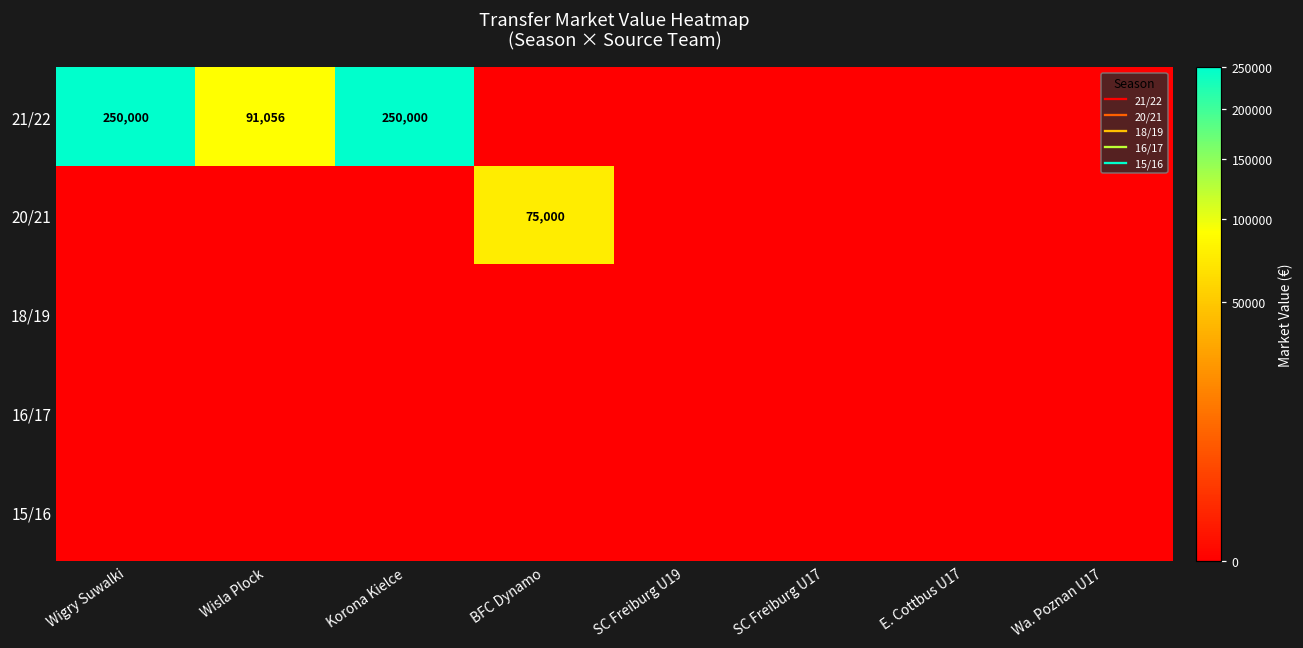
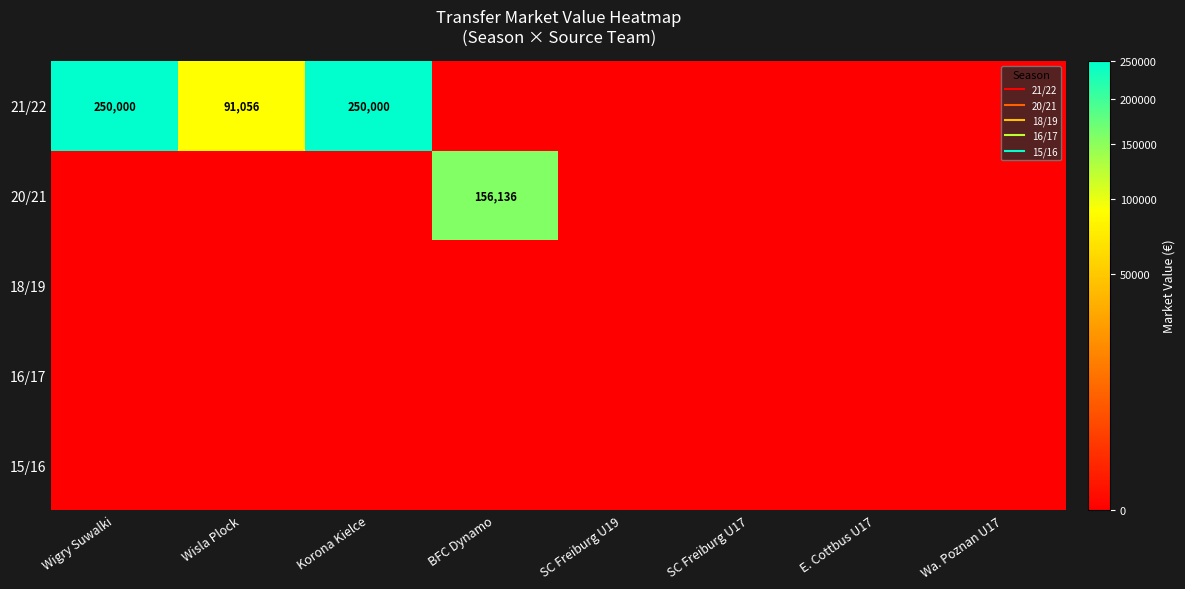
20/21, BFC Dynamo: 75,000 -> 156,136
